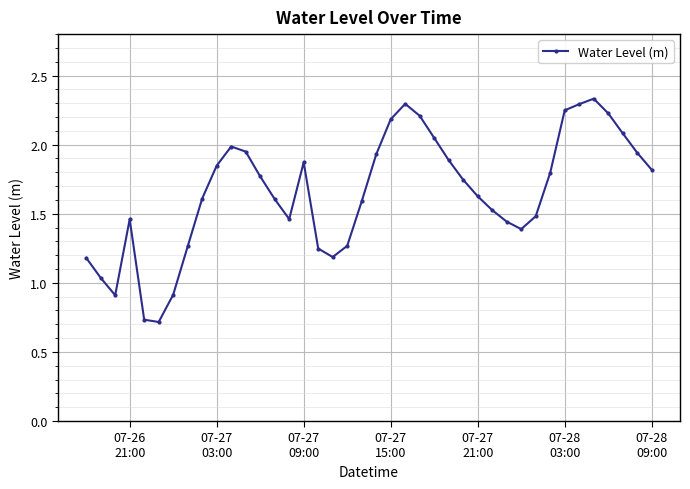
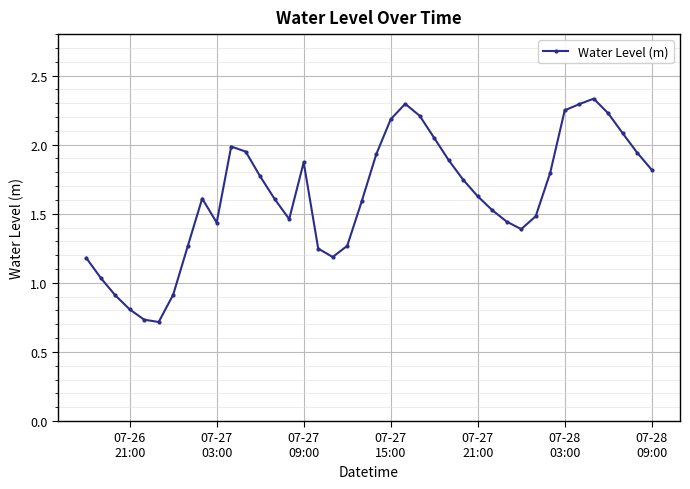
07-26 21:00: 1.46 -> 0.81
07-27 03:00: 1.85 -> 1.44
